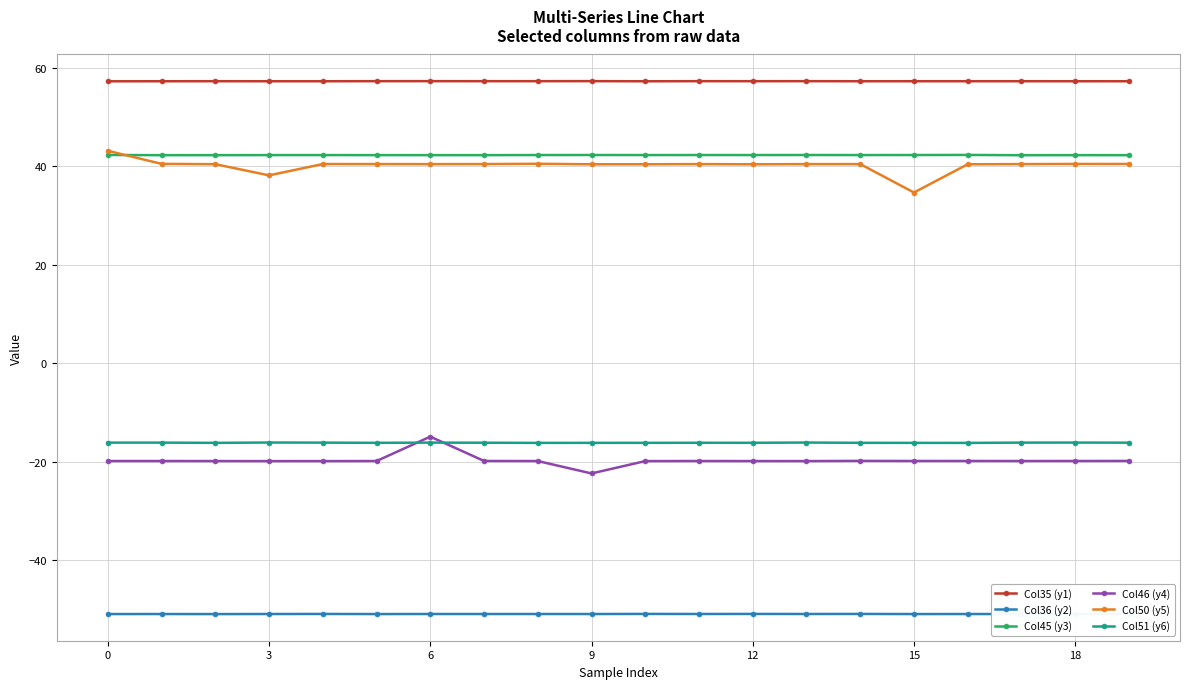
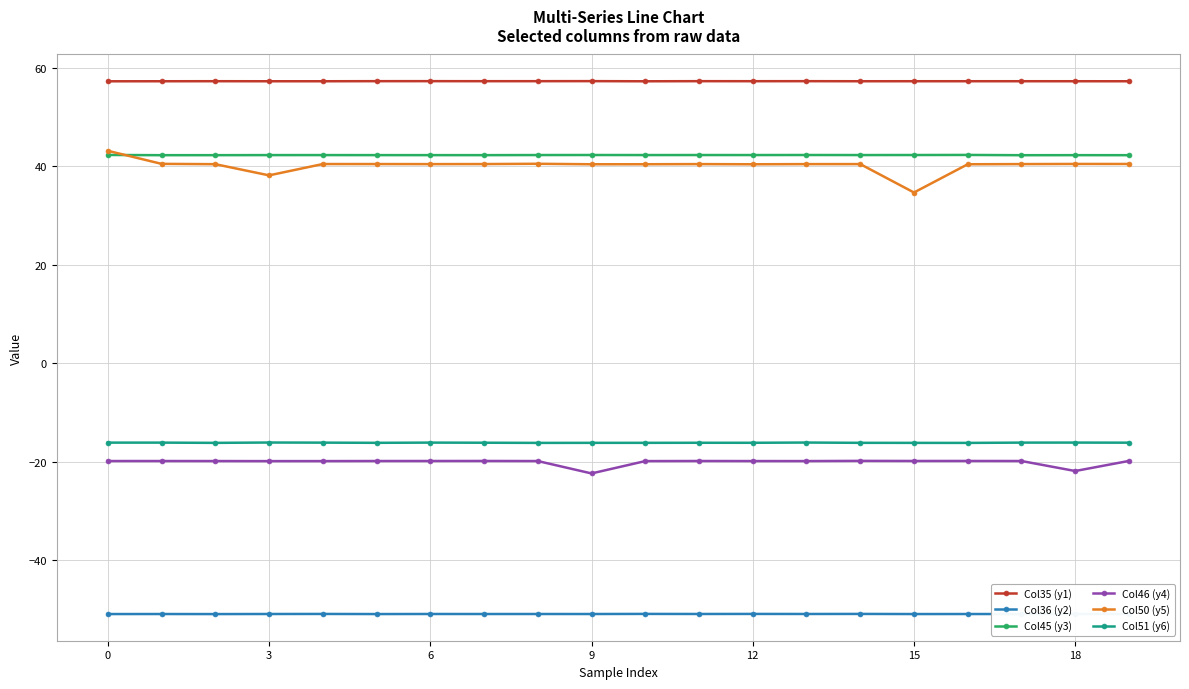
Col46 (y4), 6: -15 -> -20
Col46 (y4), 18: -20 -> -22
